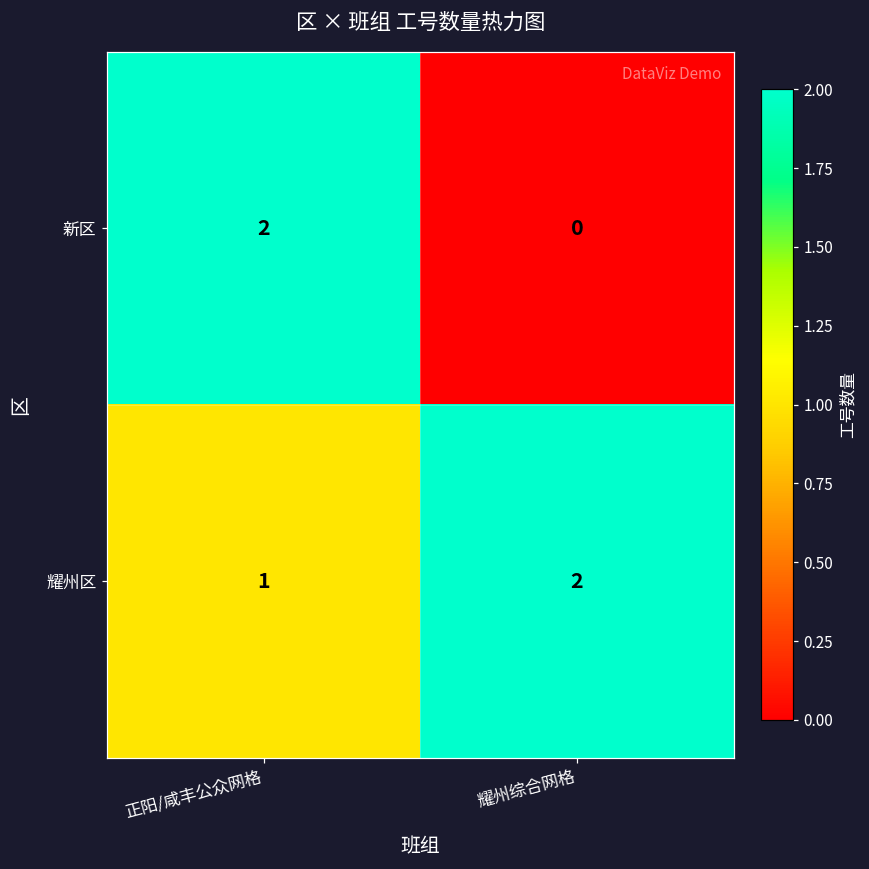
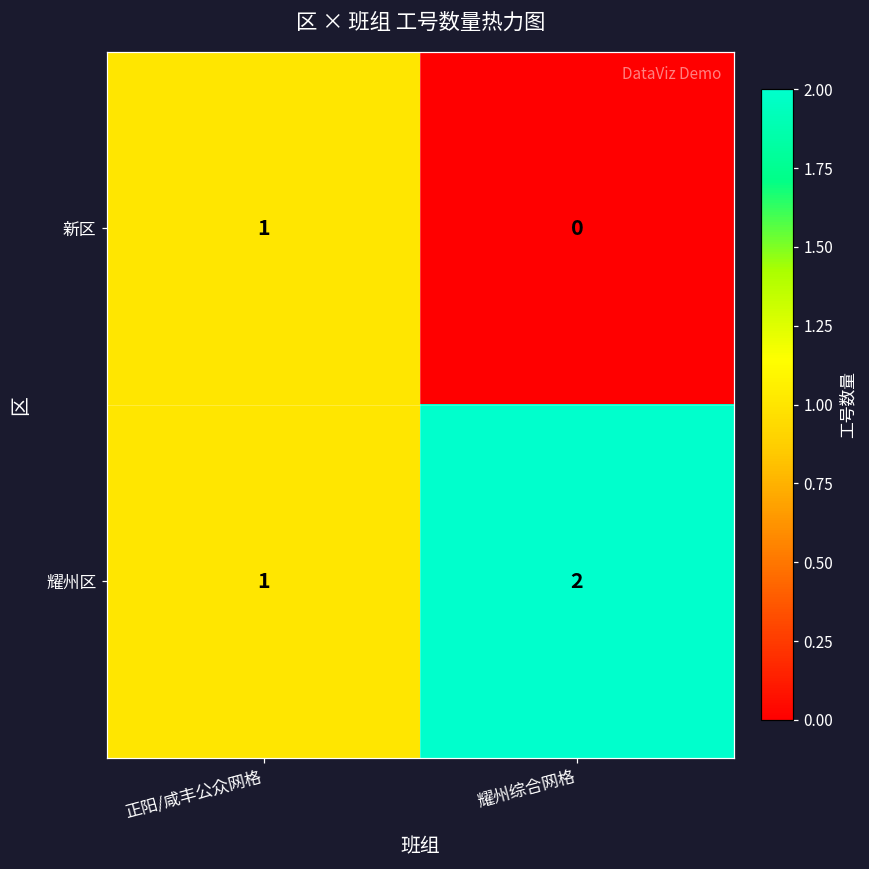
新区, 正阳/咸丰公众网格: 2 -> 1
